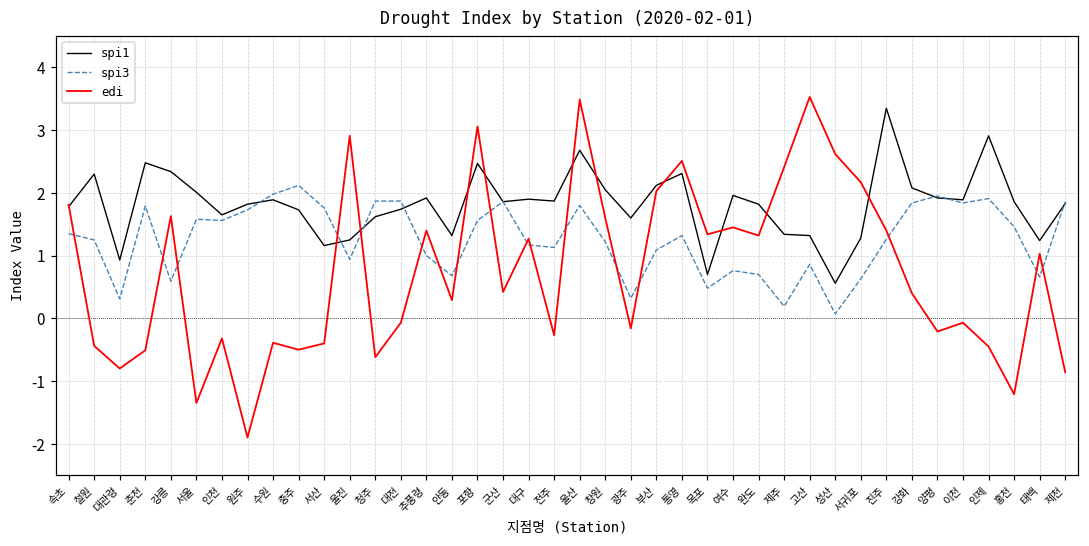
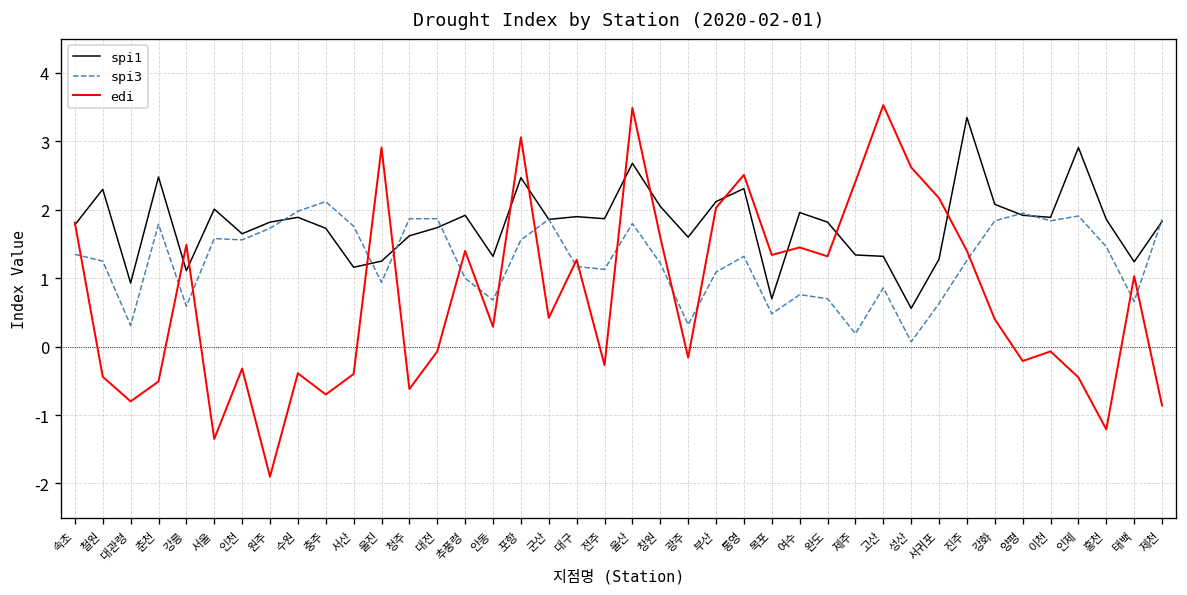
spi1, 강릉: 2.3 -> 1.1
edi, 강릉: 1.6 -> 1.5
edi, 충주: -0.5 -> -0.7
